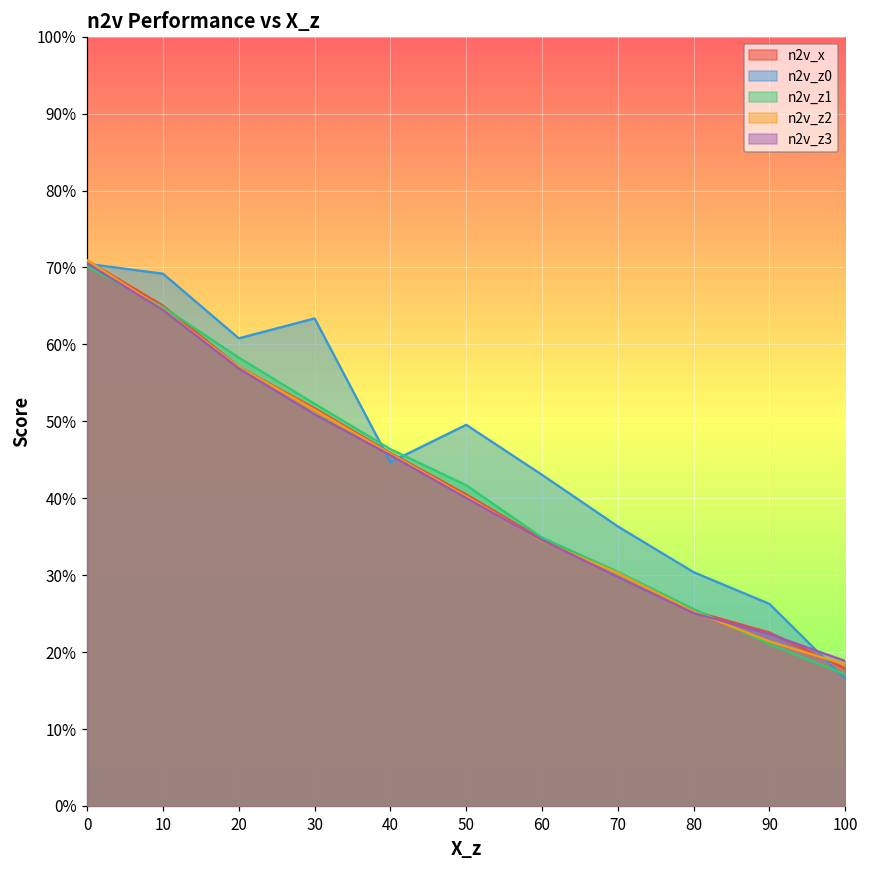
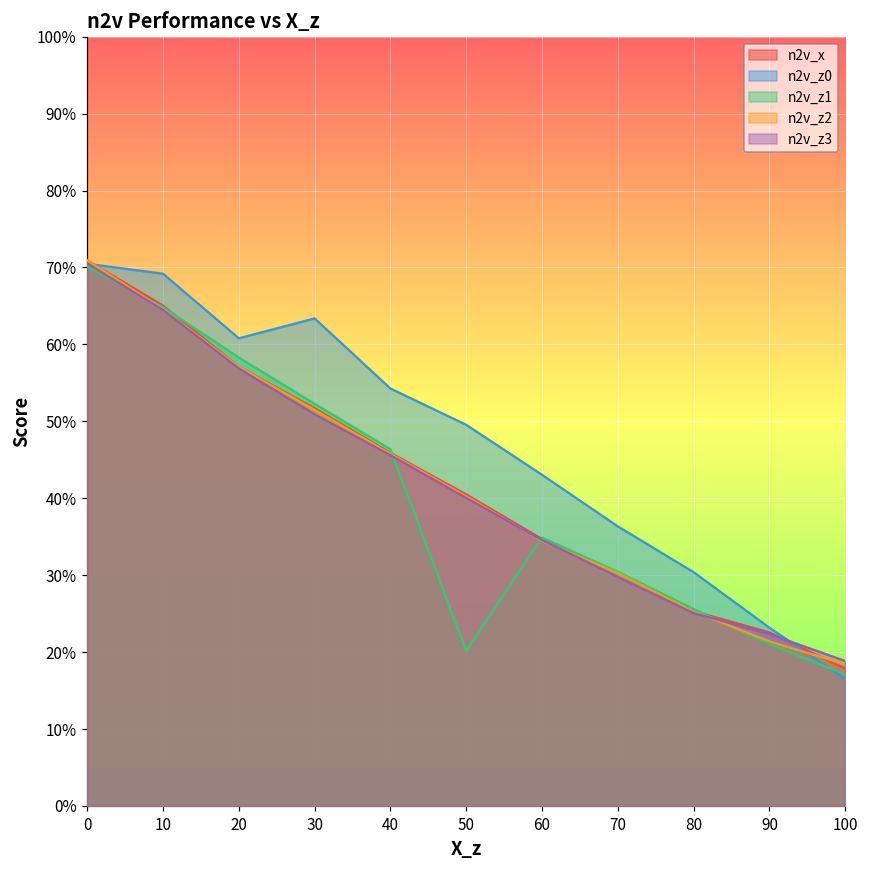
n2v_z0, 40: 45% -> 54%
n2v_z1, 50: 42% -> 20%
n2v_z0, 90: 26% -> 23%
